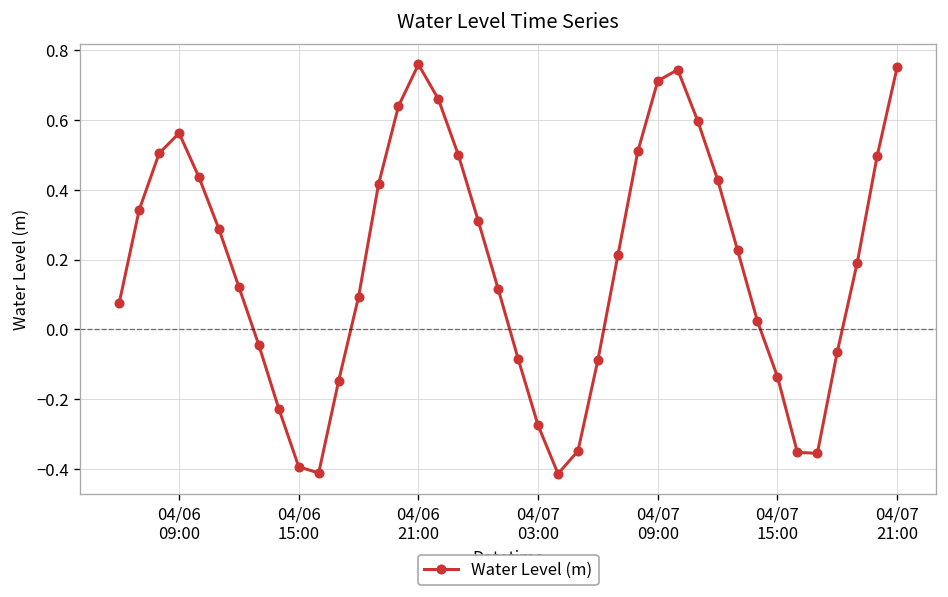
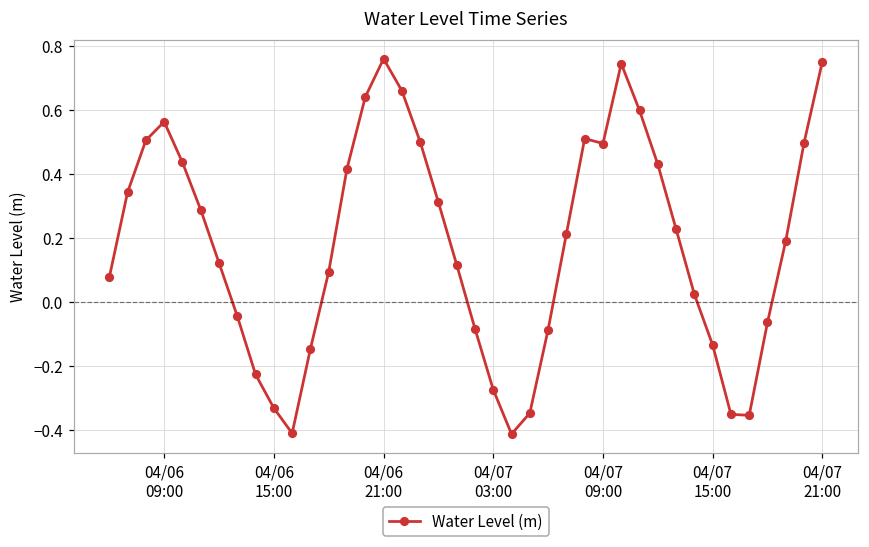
04/06 15:00: -0.39 -> -0.33
04/07 09:00: 0.71 -> 0.49
